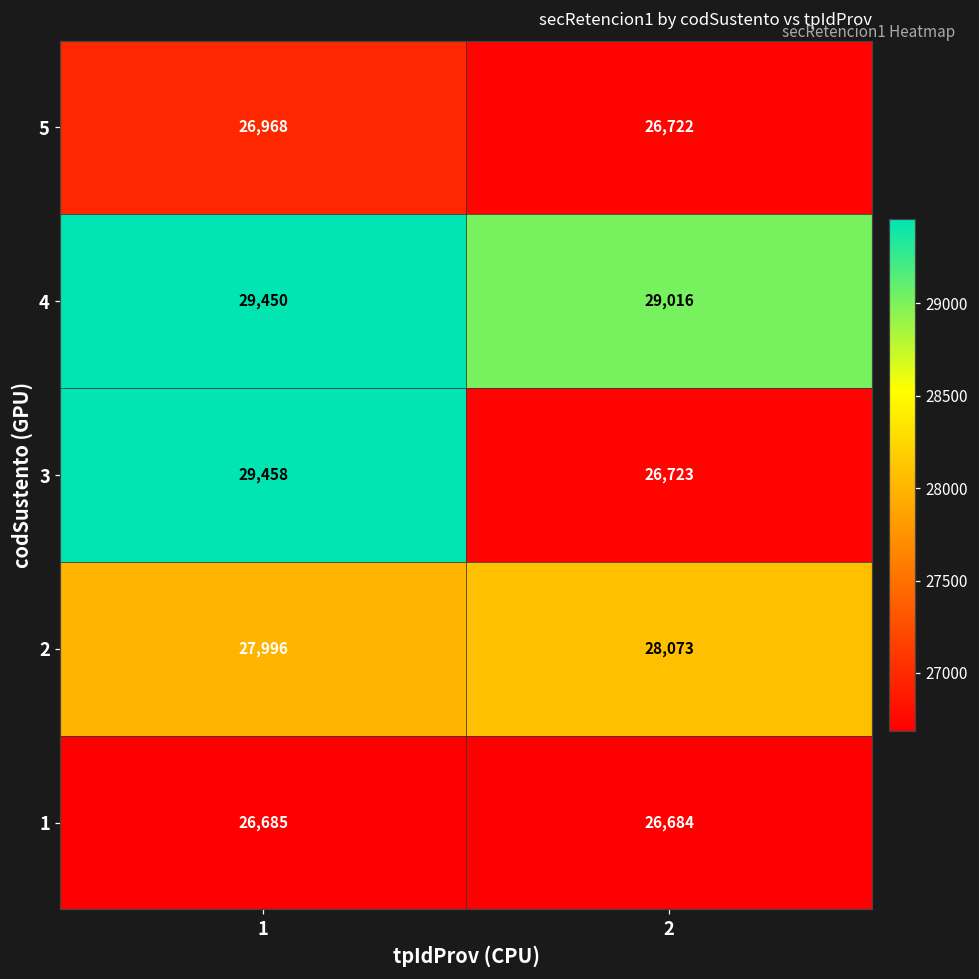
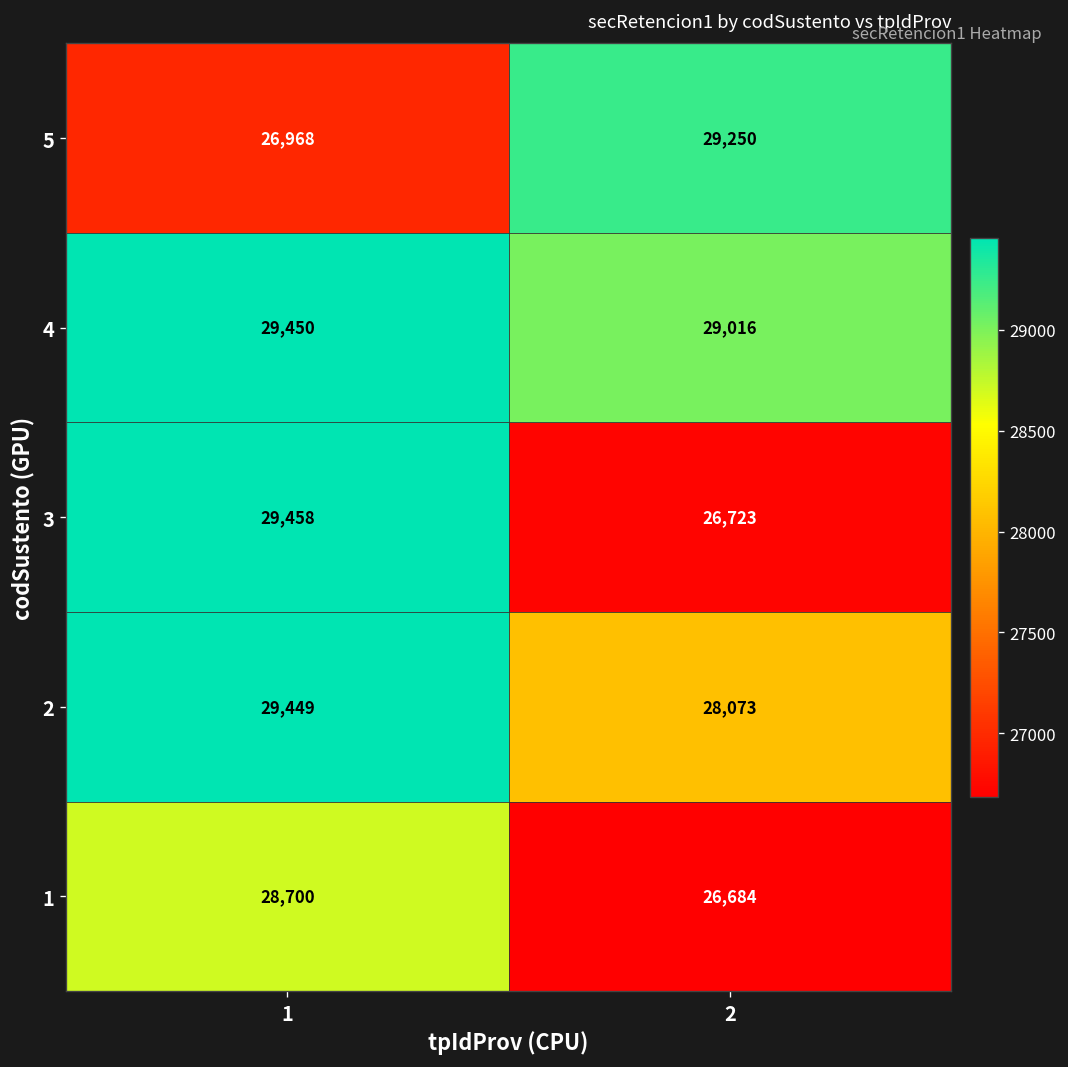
5, 2: 26,722 -> 29,250
2, 1: 27,996 -> 29,449
1, 1: 26,685 -> 28,700
